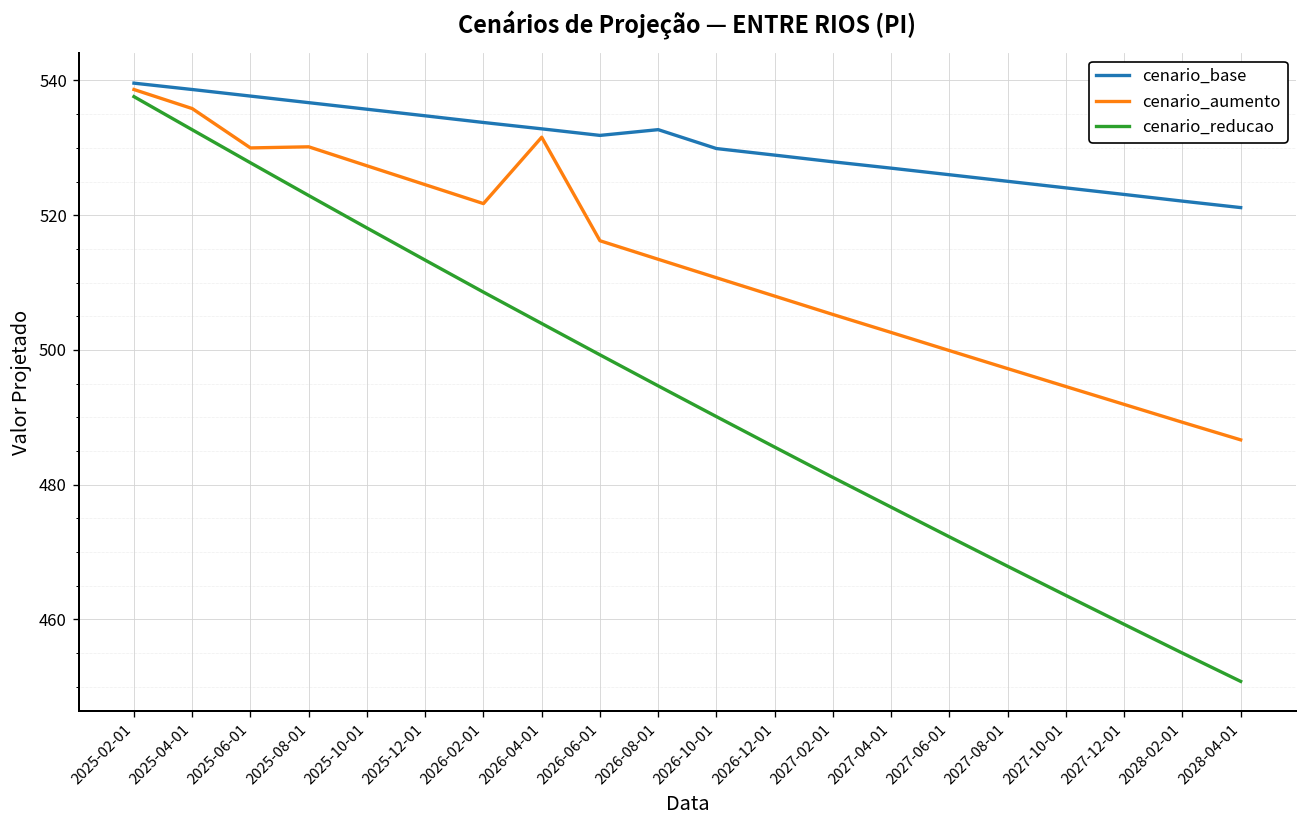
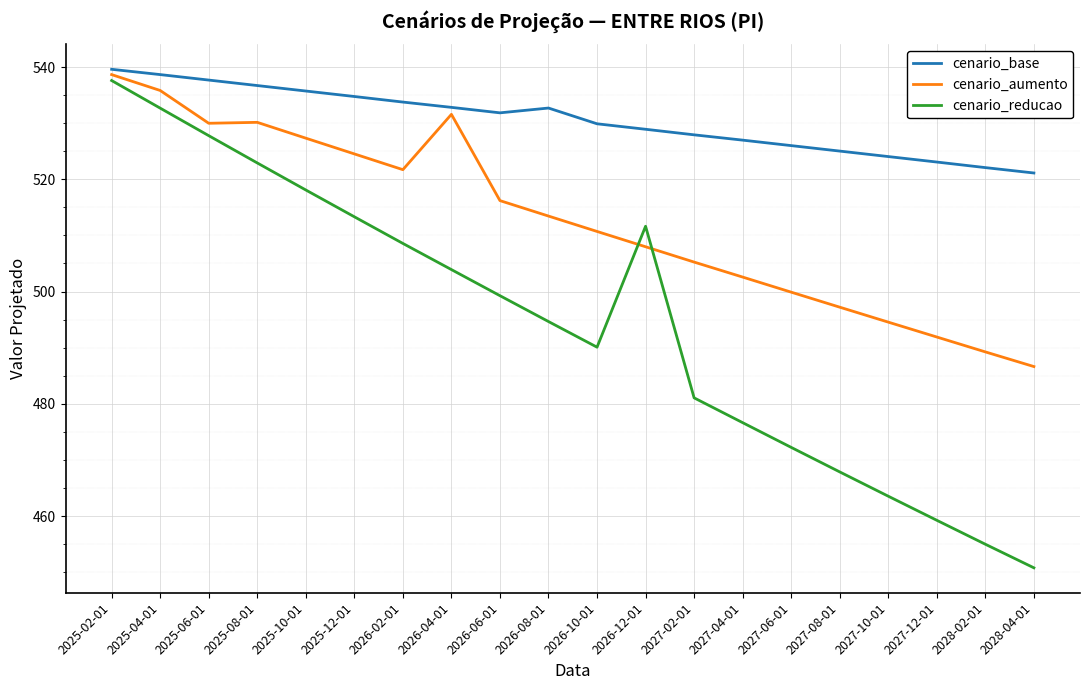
cenario_reducao, 2026-12-01: 486 -> 512
